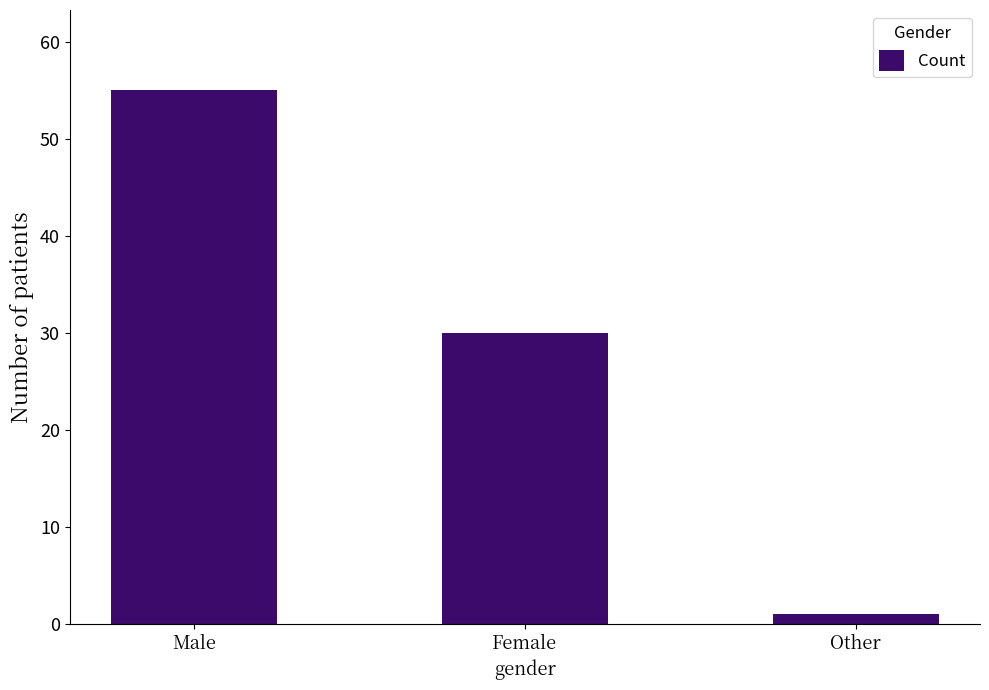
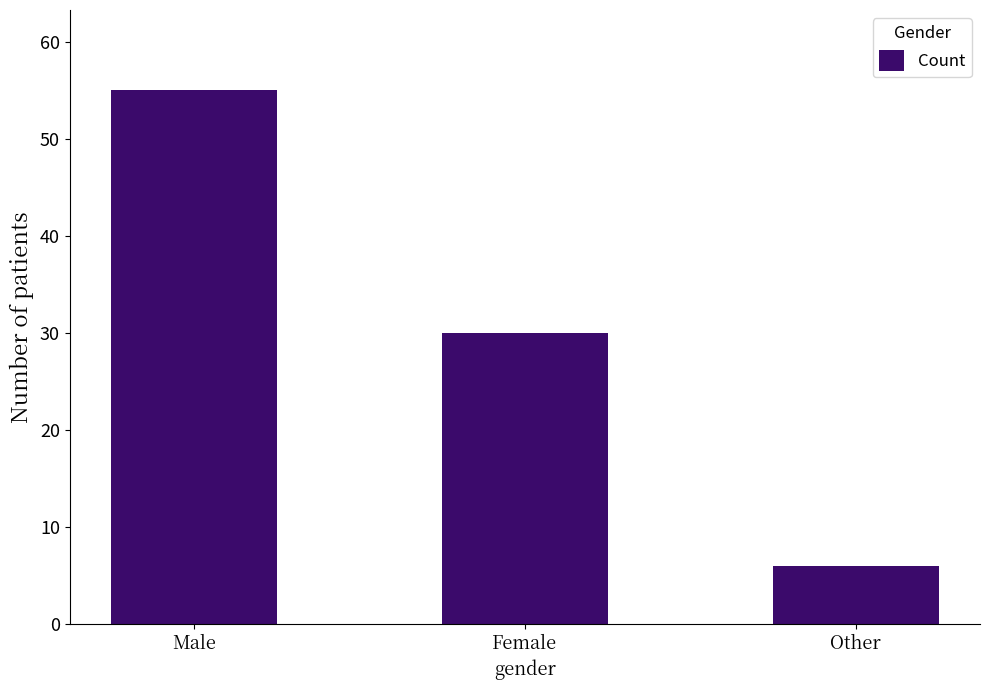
Other: 1 -> 6
